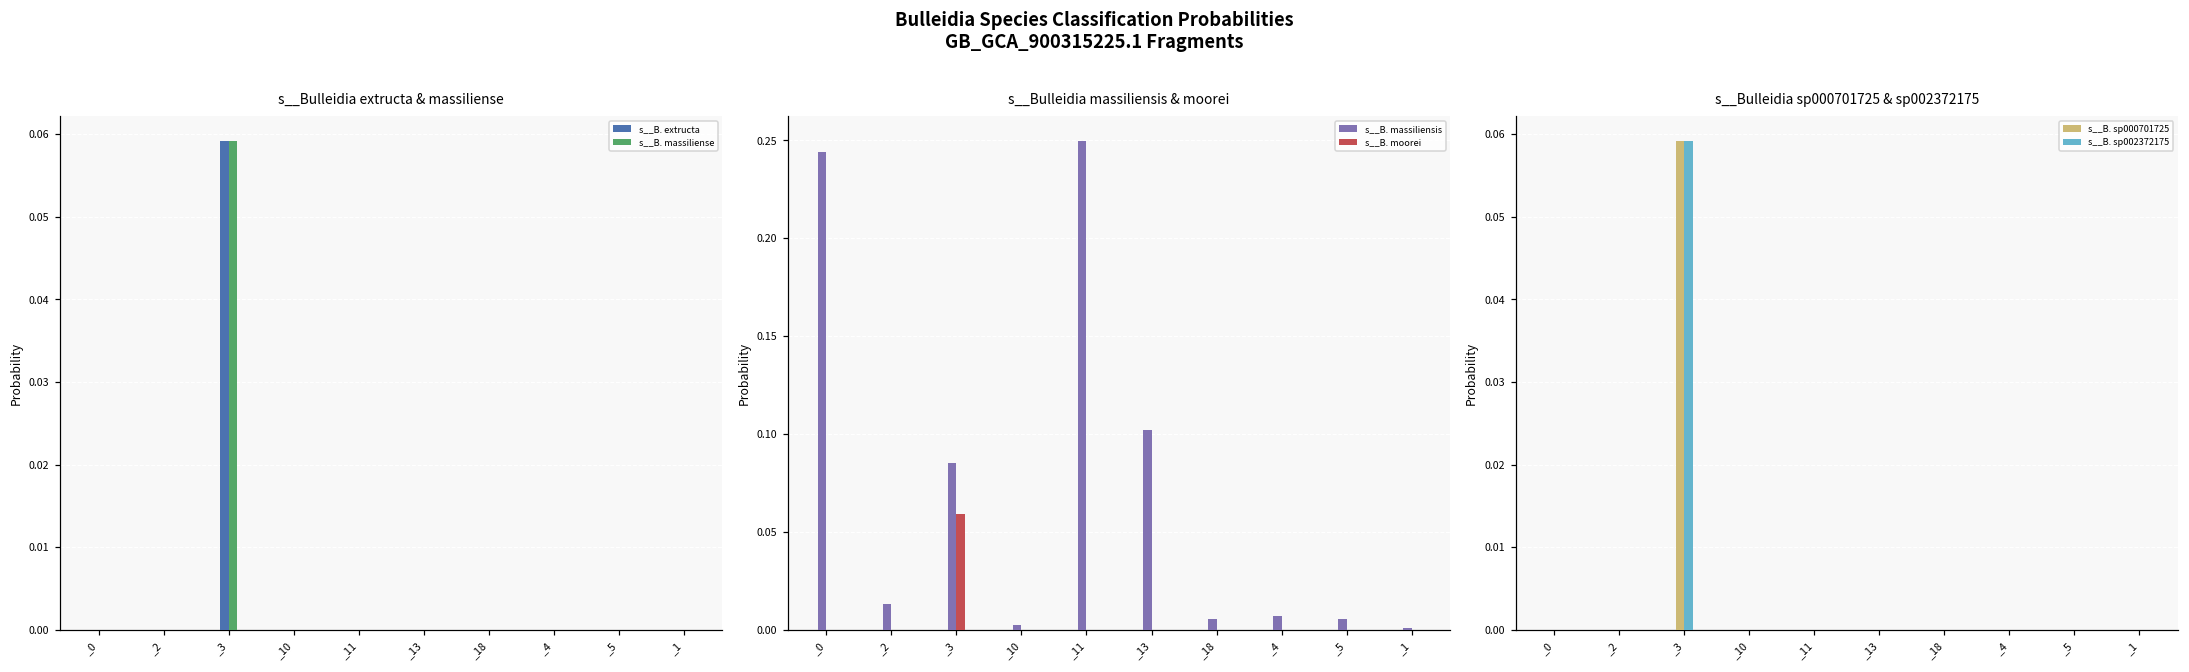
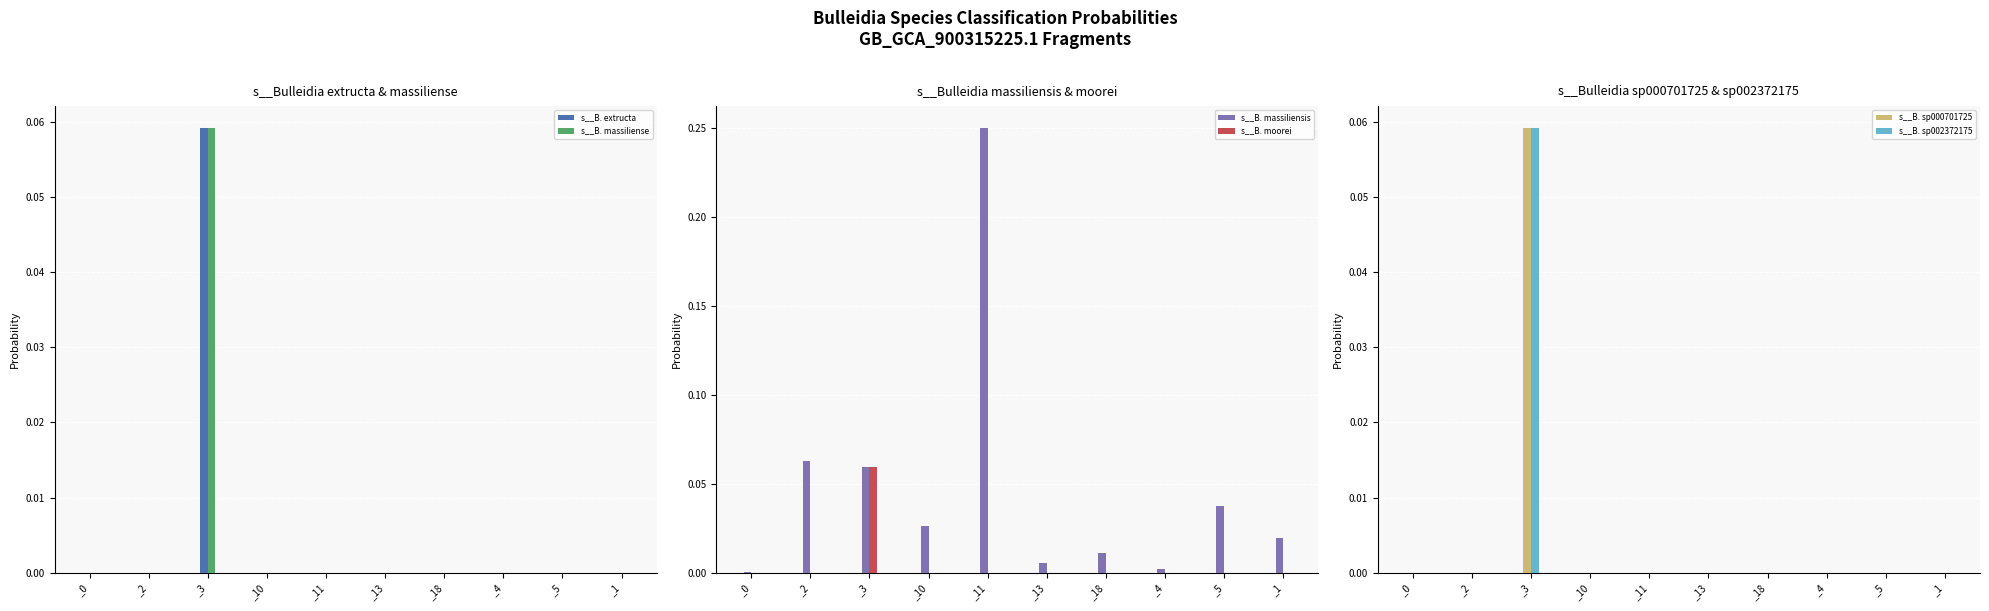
s__Bulleidia massiliensis & moorei, s__B. massiliensis, _0: 0.244 -> 0.000
s__Bulleidia massiliensis & moorei, s__B. massiliensis, _2: 0.013 -> 0.063
s__Bulleidia massiliensis & moorei, s__B. massiliensis, _3: 0.085 -> 0.059
s__Bulleidia massiliensis & moorei, s__B. massiliensis, _10: 0.002 -> 0.026
s__Bulleidia massiliensis & moorei, s__B. massiliensis, _13: 0.102 -> 0.005
s__Bulleidia massiliensis & moorei, s__B. massiliensis, _18: 0.006 -> 0.011
s__Bulleidia massiliensis & moorei, s__B. massiliensis, _4: 0.007 -> 0.002
s__Bulleidia massiliensis & moorei, s__B. massiliensis, _5: 0.006 -> 0.038
s__Bulleidia massiliensis & moorei, s__B. massiliensis, _1: 0.001 -> 0.019
